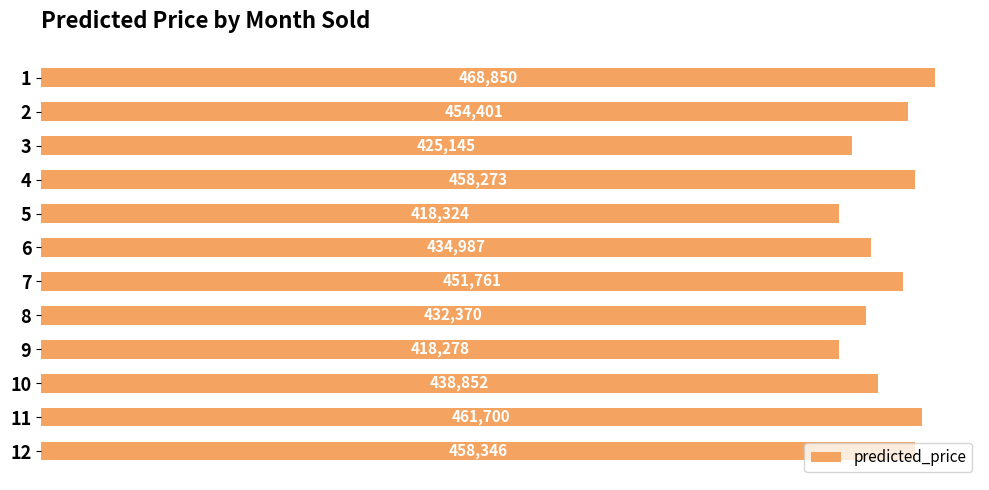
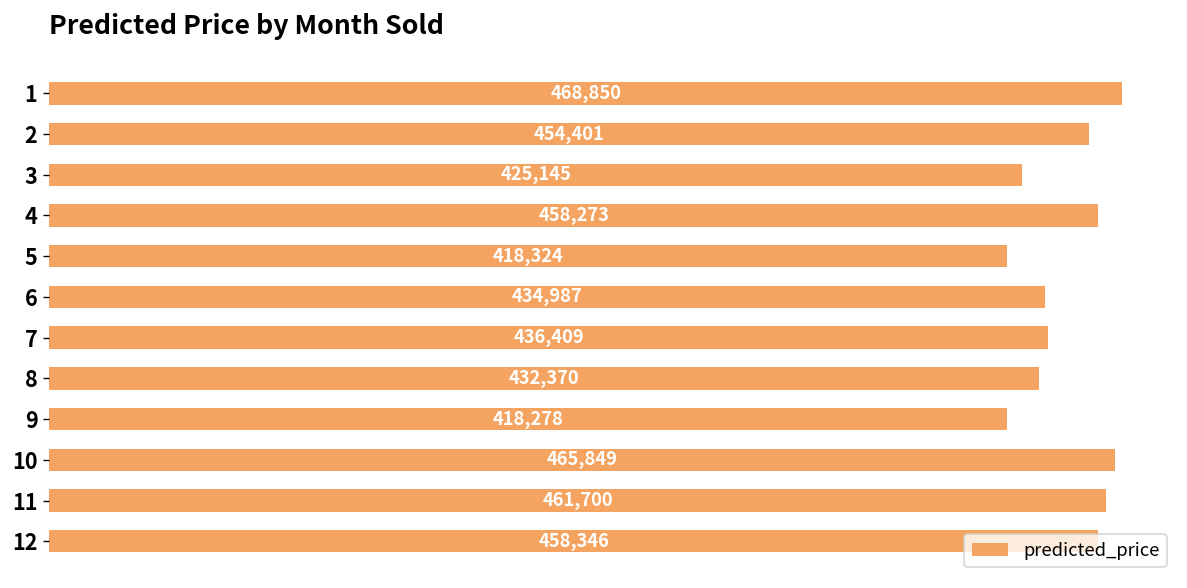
7: 451,761 -> 436,409
10: 438,852 -> 465,849
